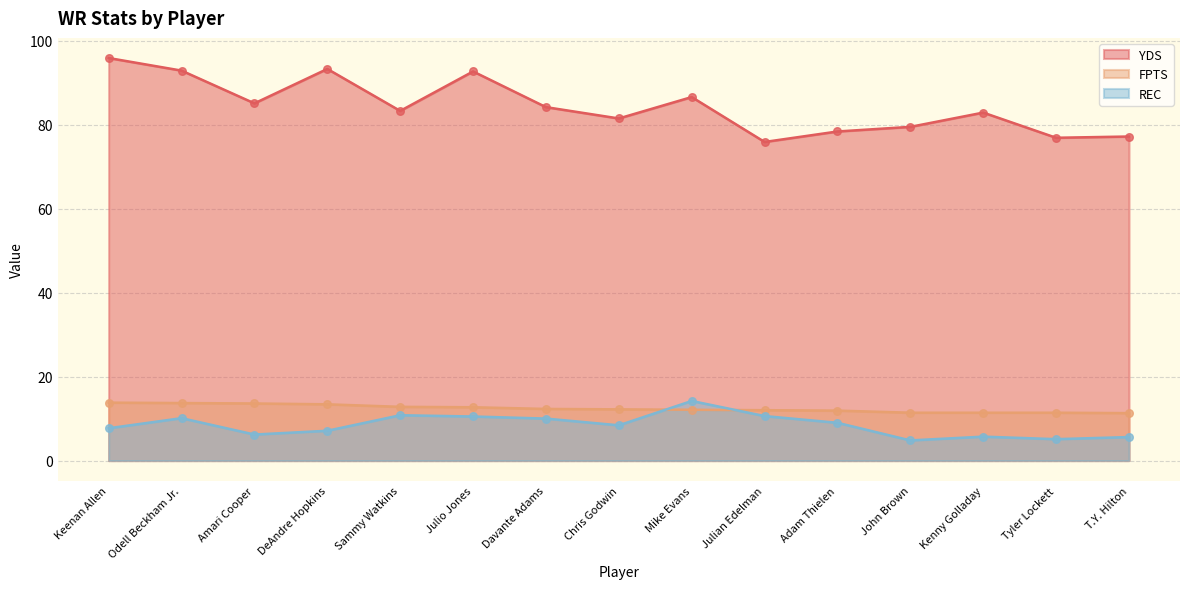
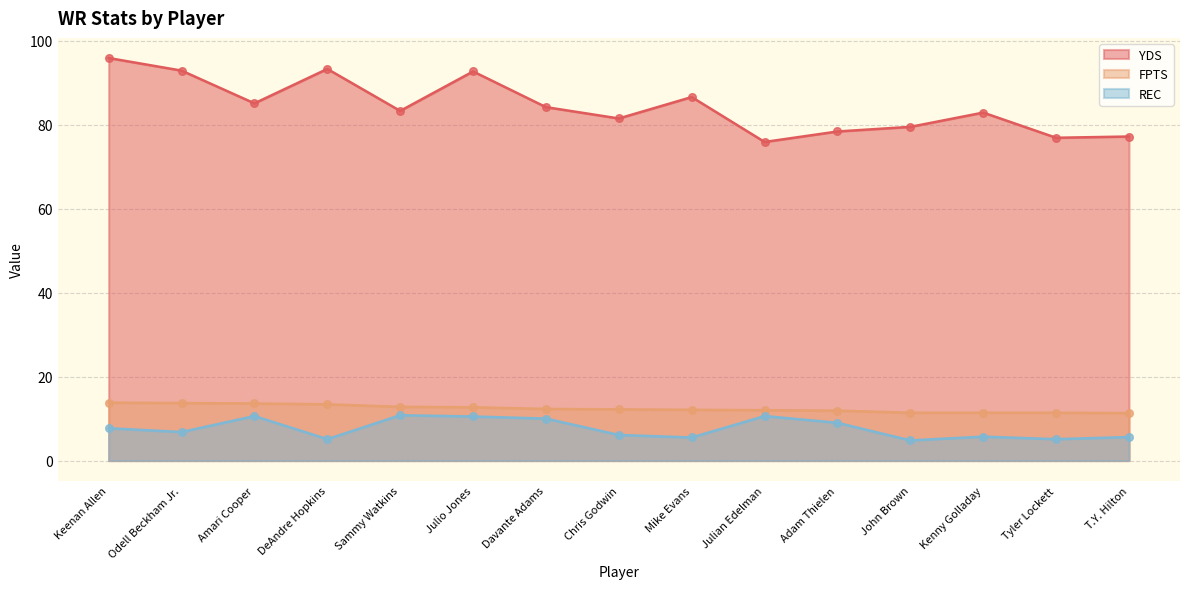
REC, Odell Beckham Jr.: 10 -> 7
REC, Amari Cooper: 6 -> 11
REC, DeAndre Hopkins: 7 -> 5
REC, Chris Godwin: 8 -> 6
REC, Mike Evans: 14 -> 6
